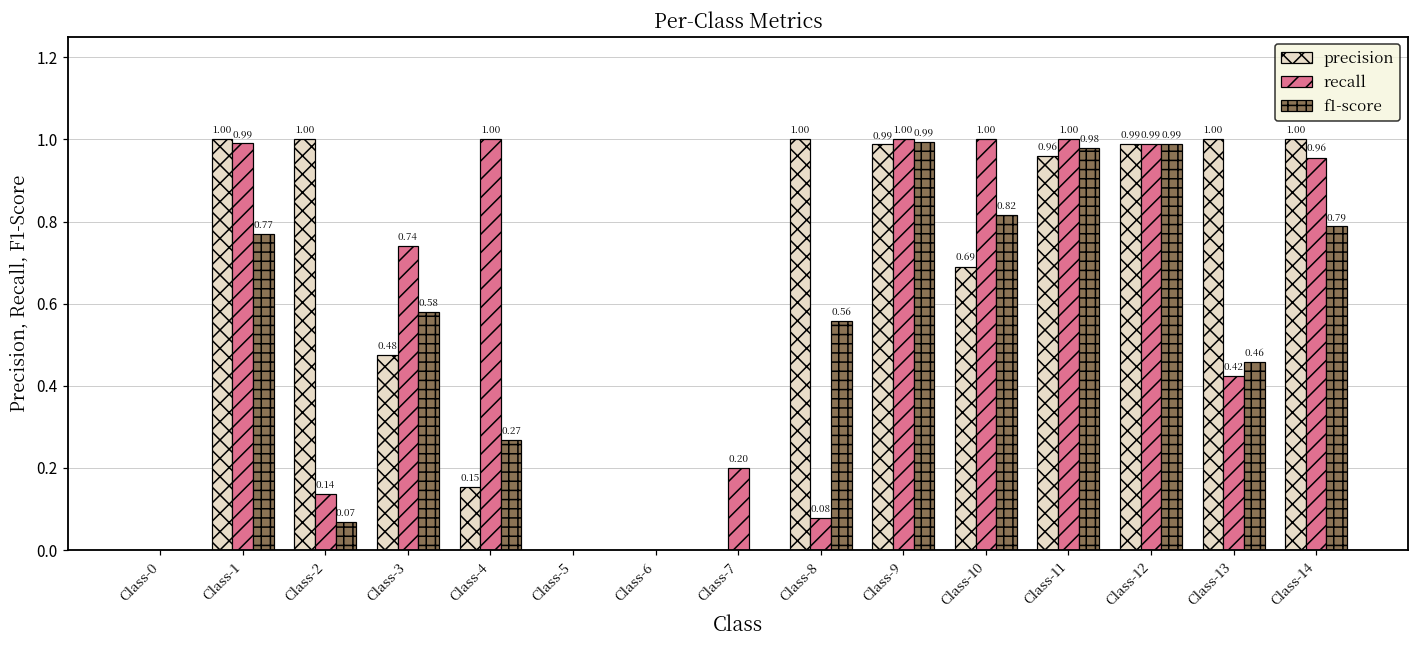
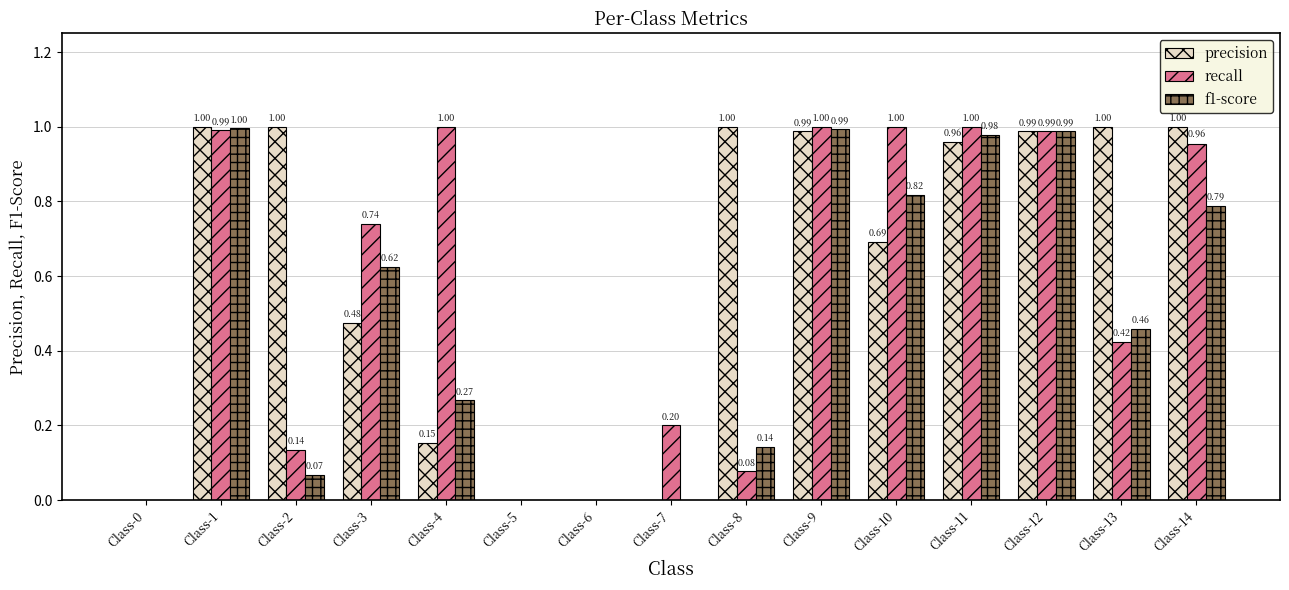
f1-score, Class-1: 0.77 -> 1.00
f1-score, Class-3: 0.58 -> 0.62
f1-score, Class-8: 0.56 -> 0.14
